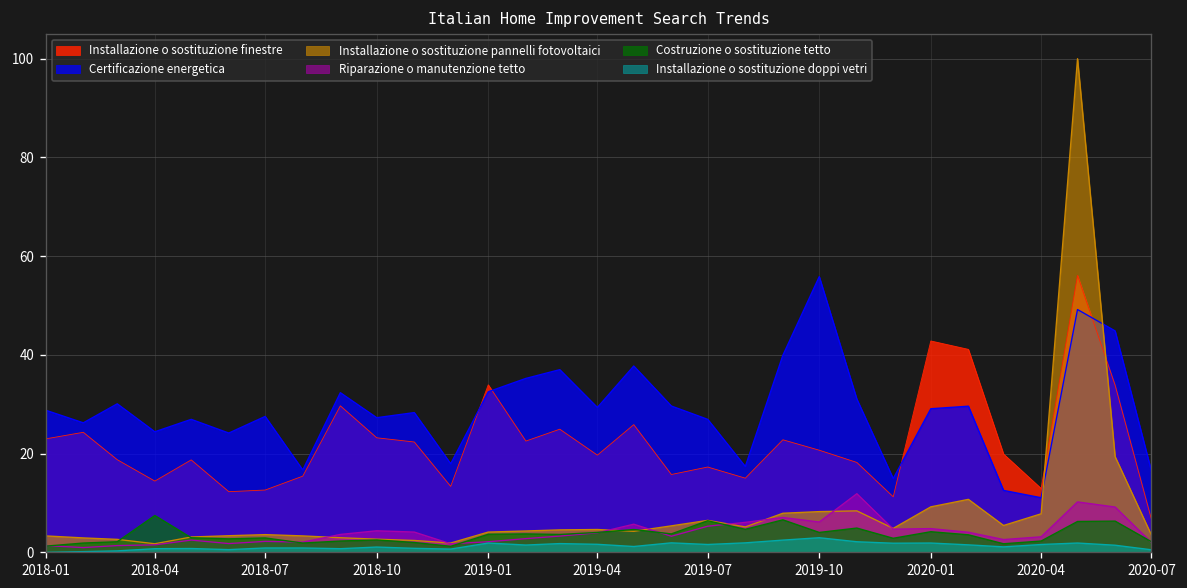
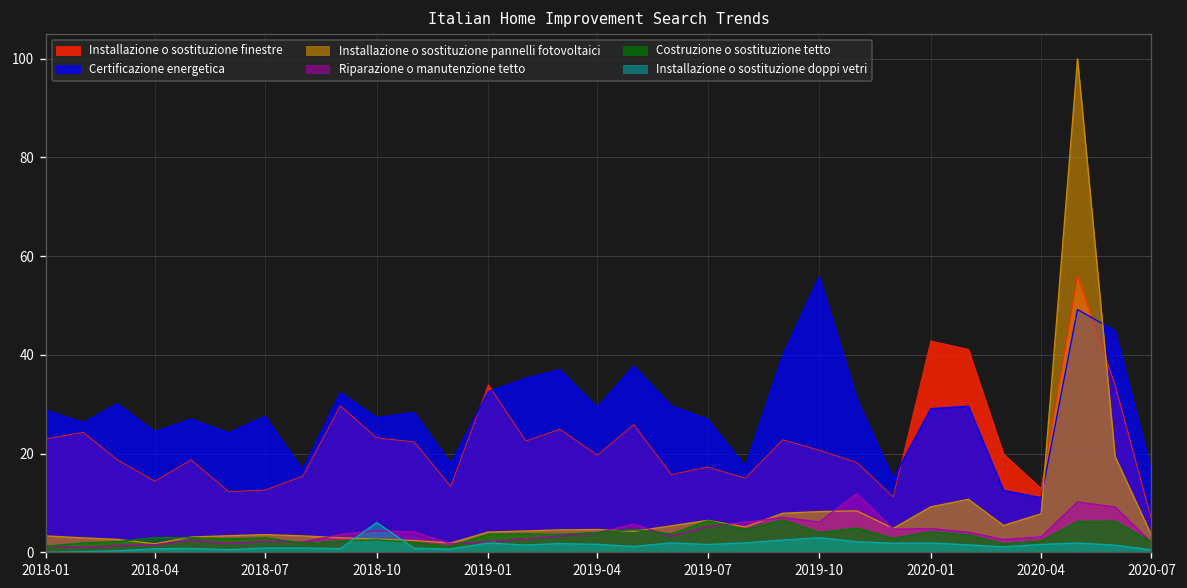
Costruzione o sostituzione tetto, 2018-04: 7 -> 3
Installazione o sostituzione doppi vetri, 2018-10: 1 -> 6
